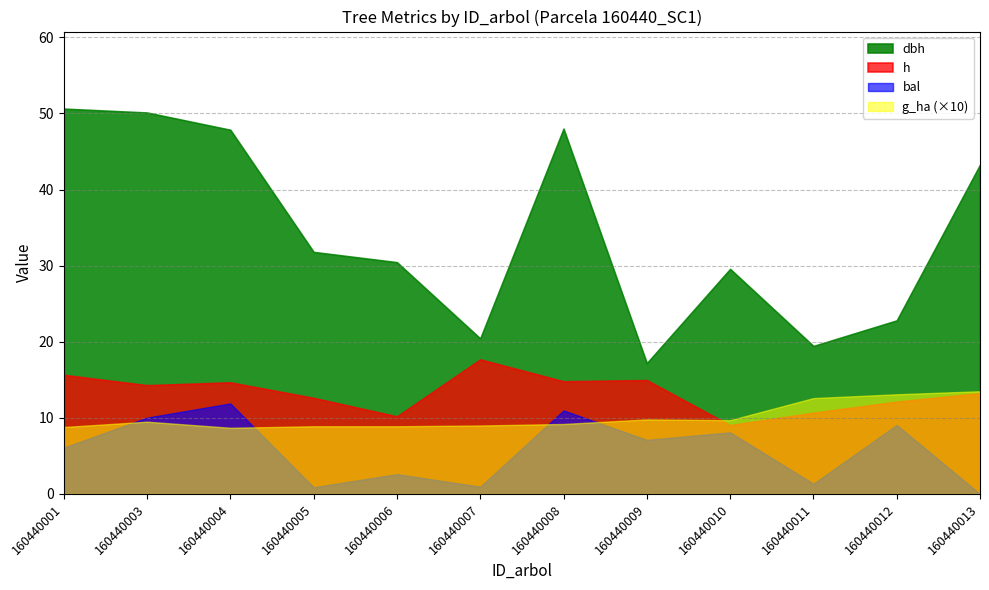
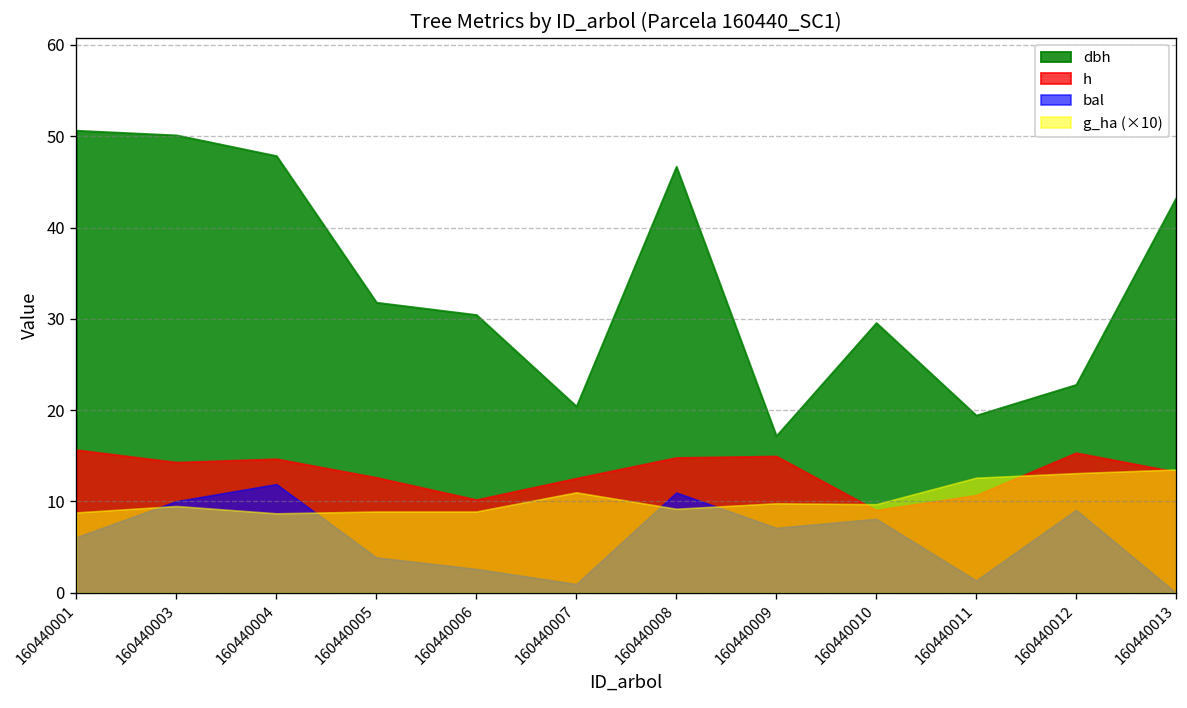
bal, 160440005: 1 -> 4
h, 160440007: 18 -> 13
g_ha (×10), 160440007: 9 -> 11
dbh, 160440008: 48 -> 47
h, 160440012: 12 -> 15
